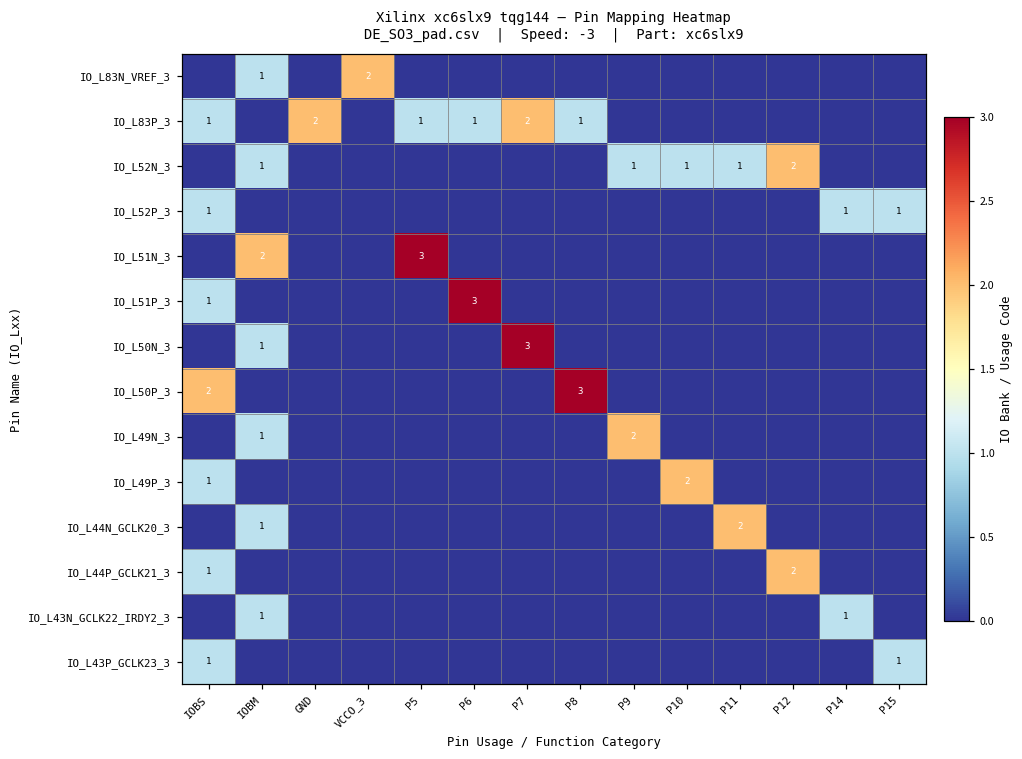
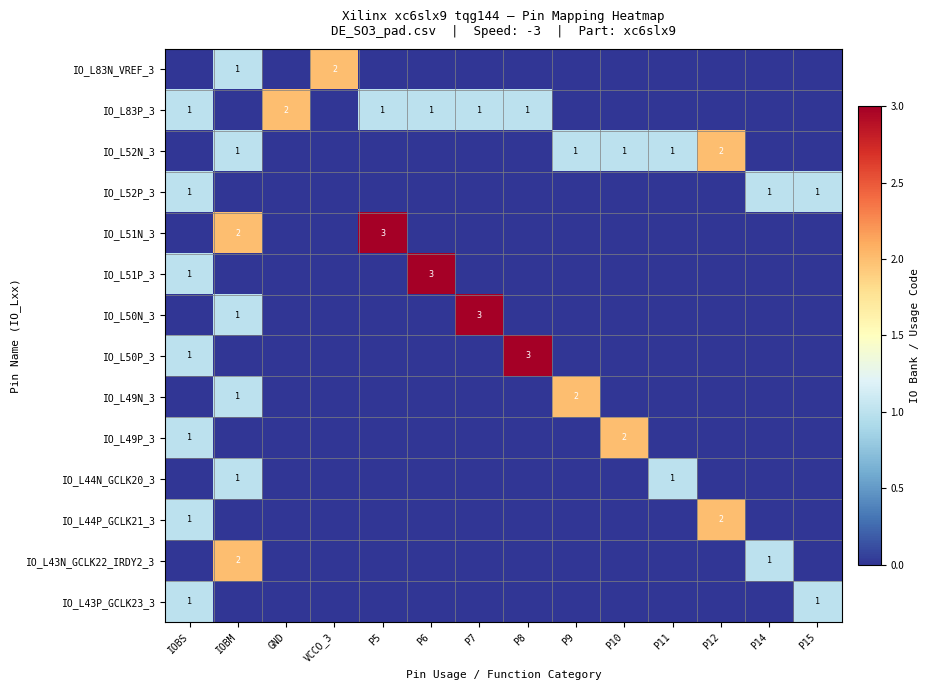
IO_L83P_3, P7: 2 -> 1
IO_L50P_3, IOBS: 2 -> 1
IO_L44N_GCLK20_3, P11: 2 -> 1
IO_L43N_GCLK22_IRDY2_3, IOBM: 1 -> 2
